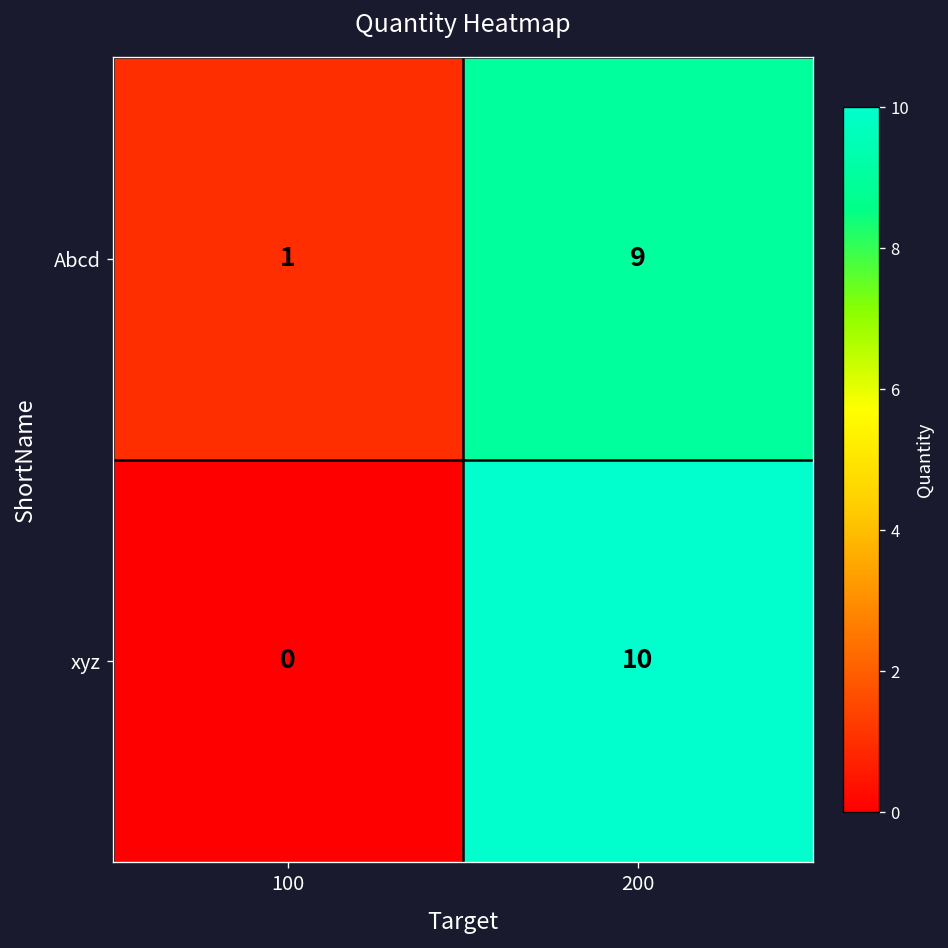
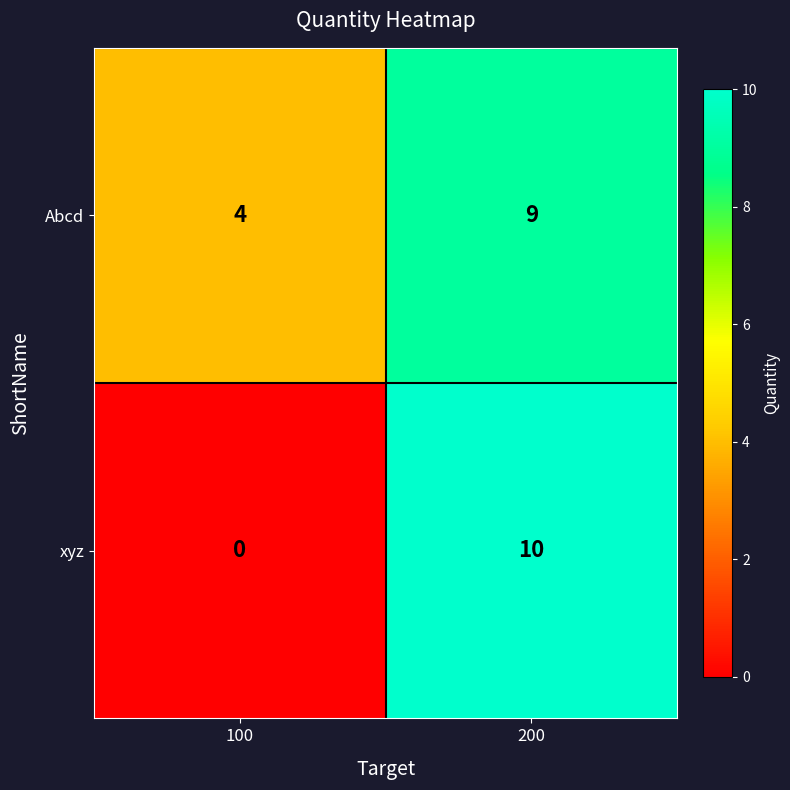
Abcd, 100: 1 -> 4
